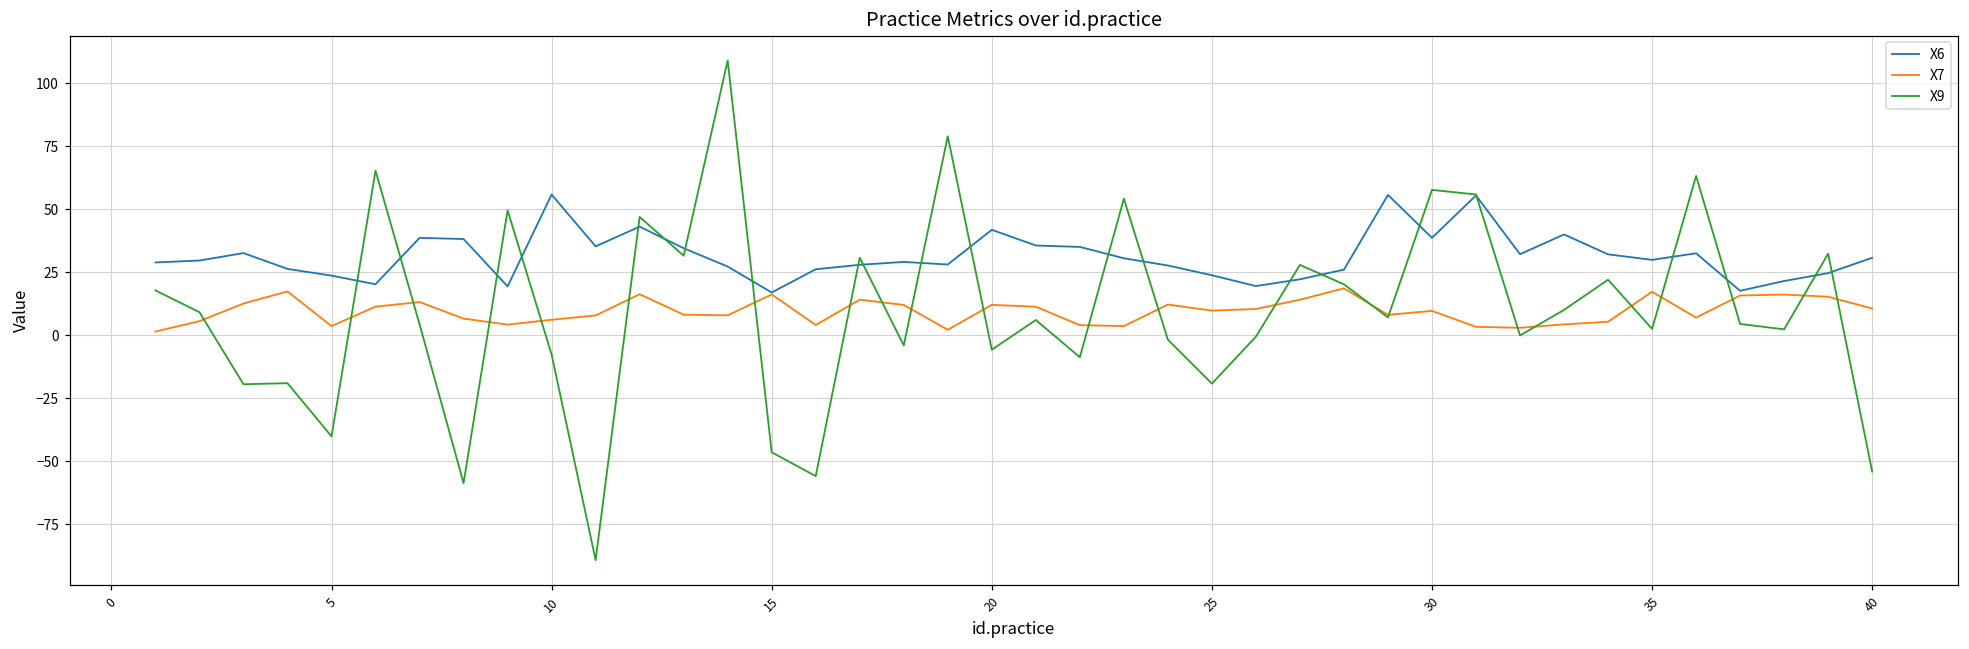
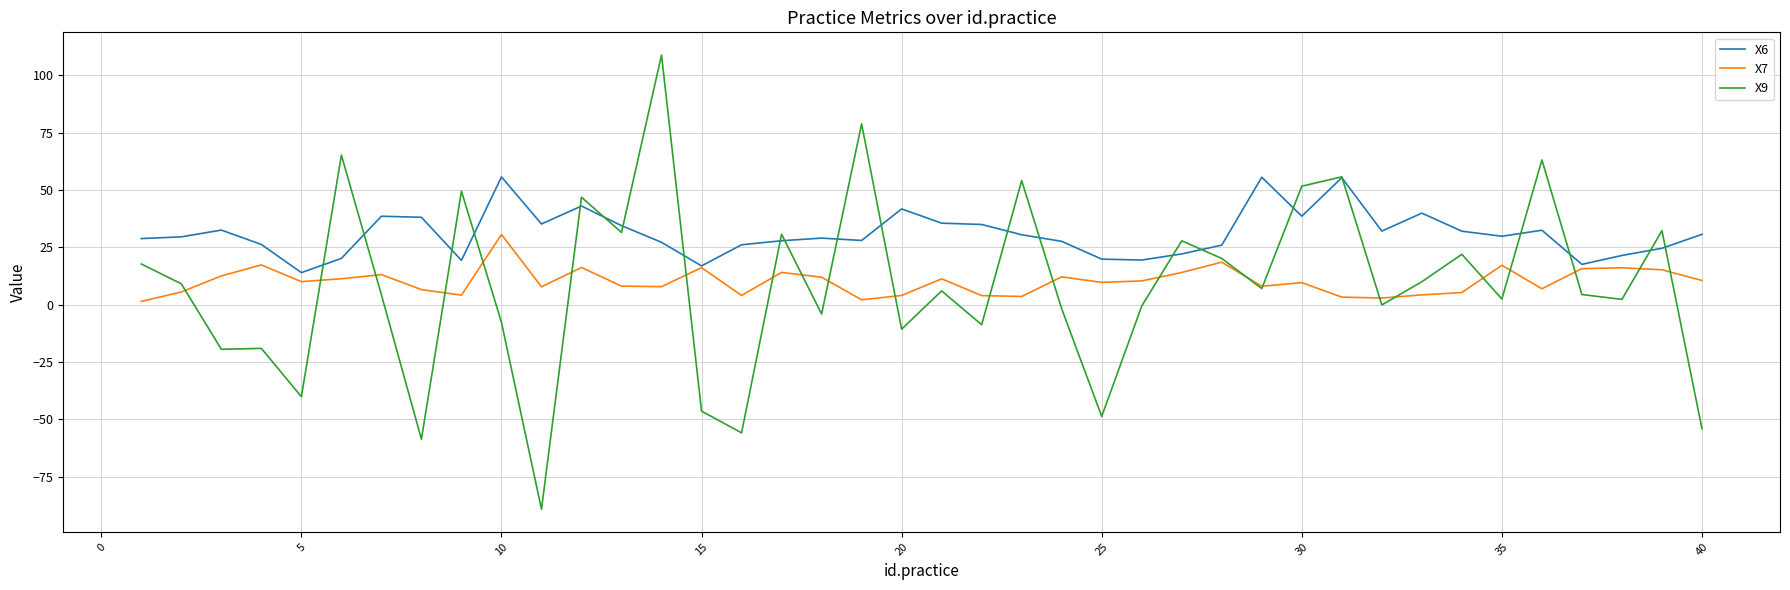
X6, 5: 24 -> 14
X7, 5: 4 -> 10
X7, 10: 6 -> 31
X7, 20: 12 -> 4
X9, 20: -6 -> -11
X6, 25: 24 -> 20
X9, 25: -19 -> -49
X9, 30: 58 -> 52
